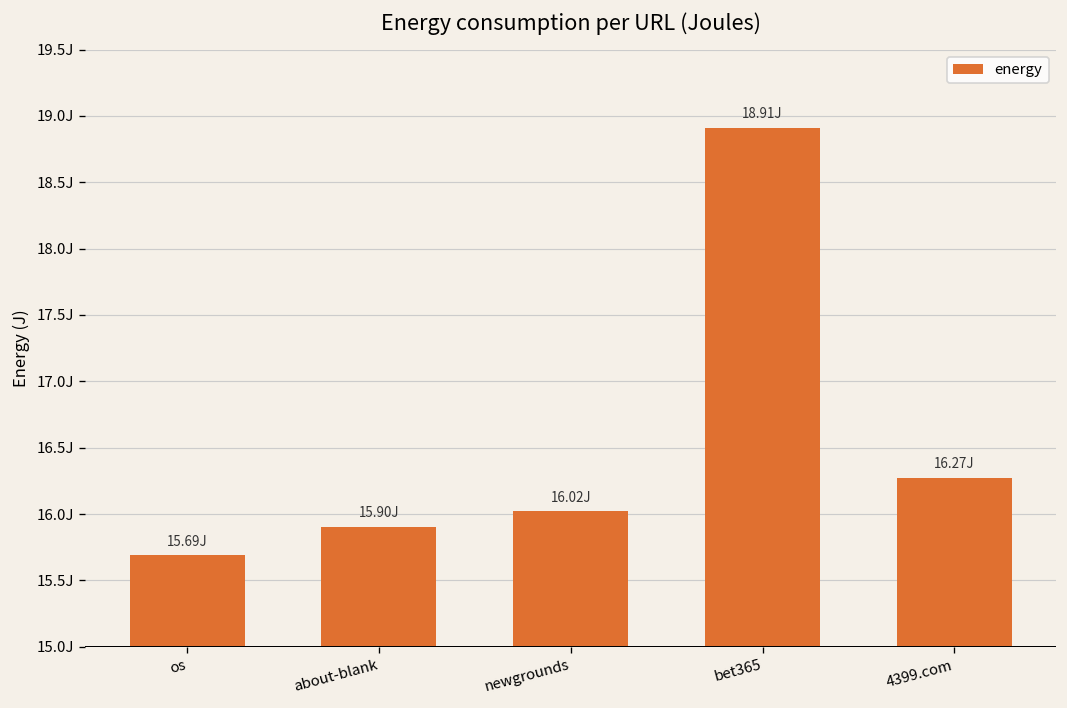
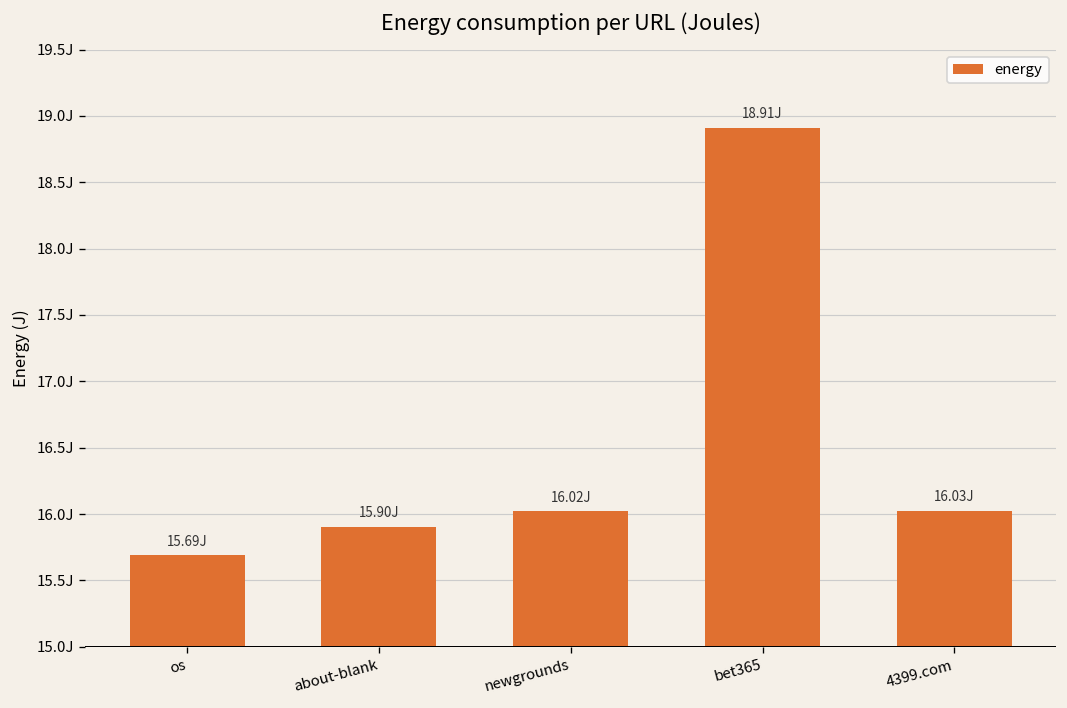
4399.com: 16.27J -> 16.03J
